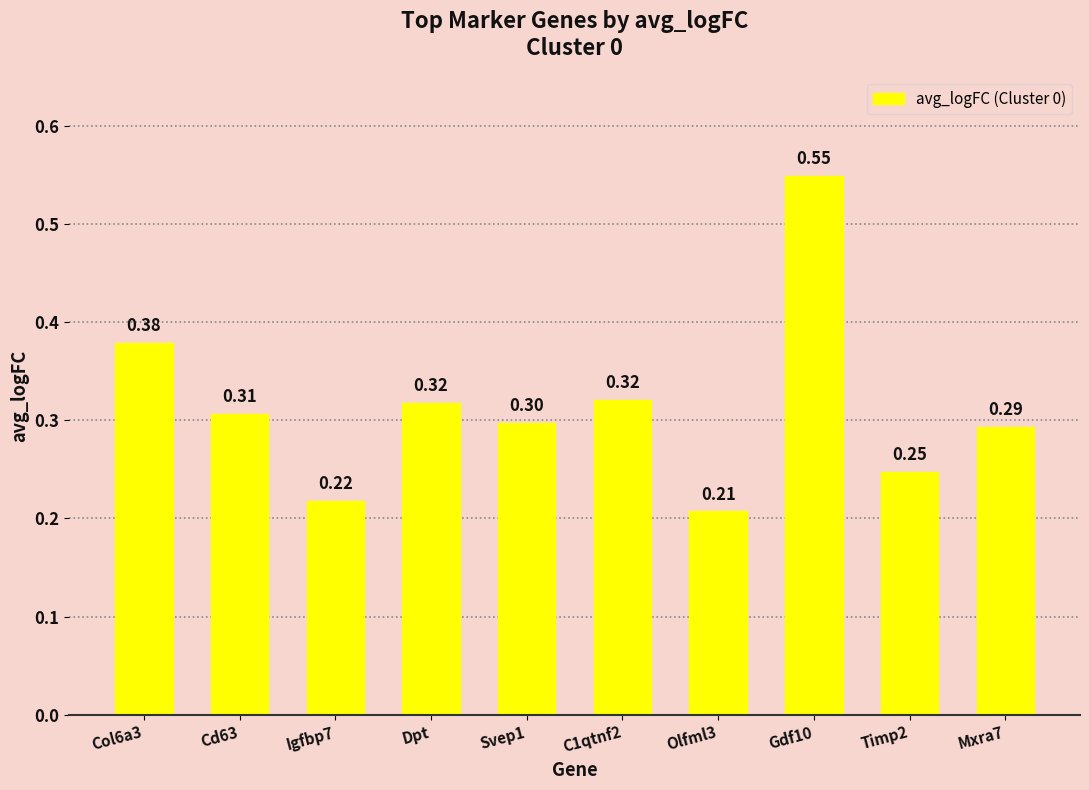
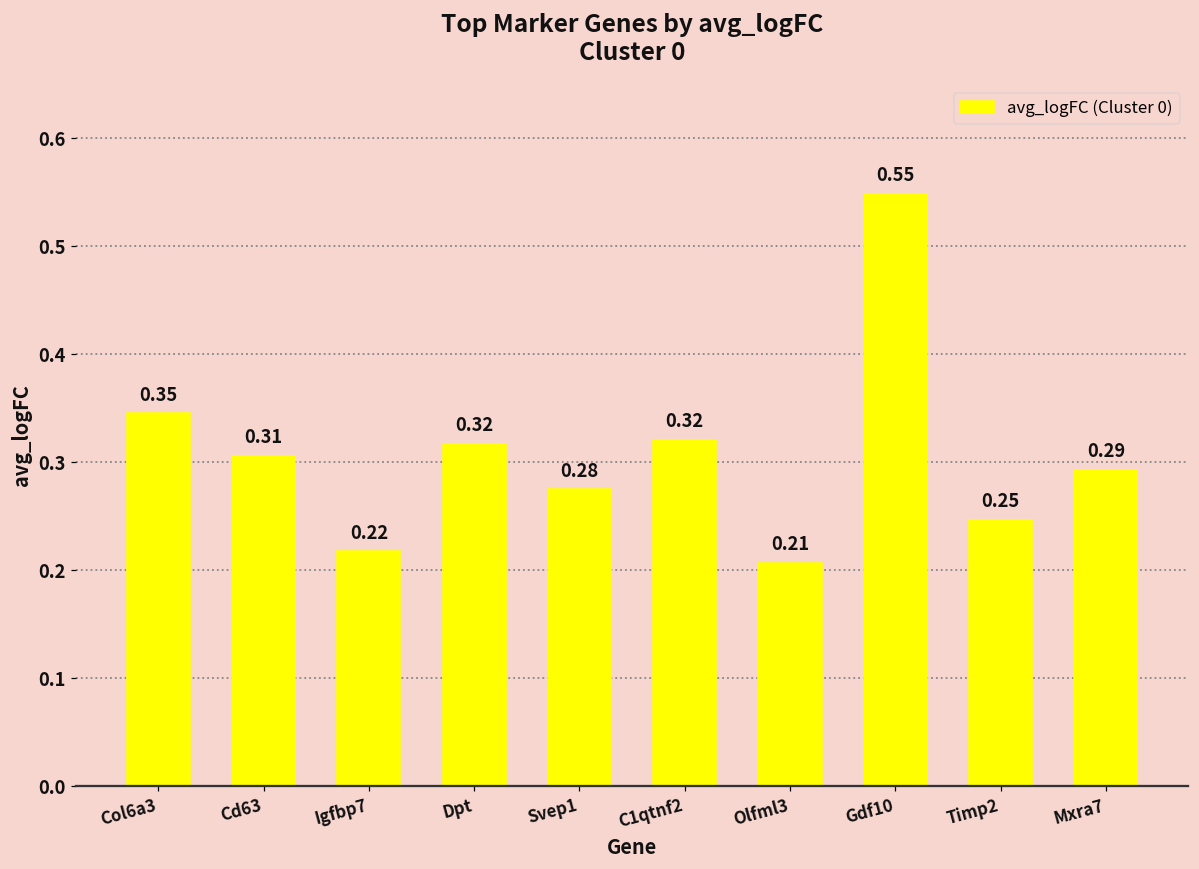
Col6a3: 0.38 -> 0.35
Svep1: 0.30 -> 0.28
